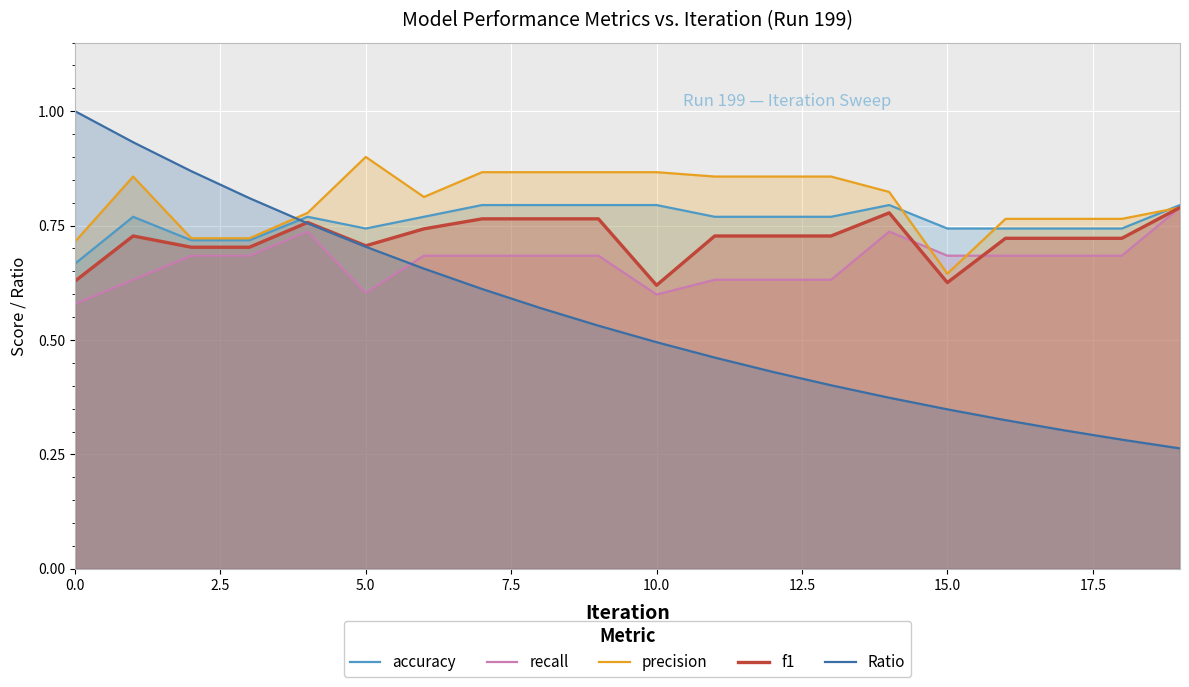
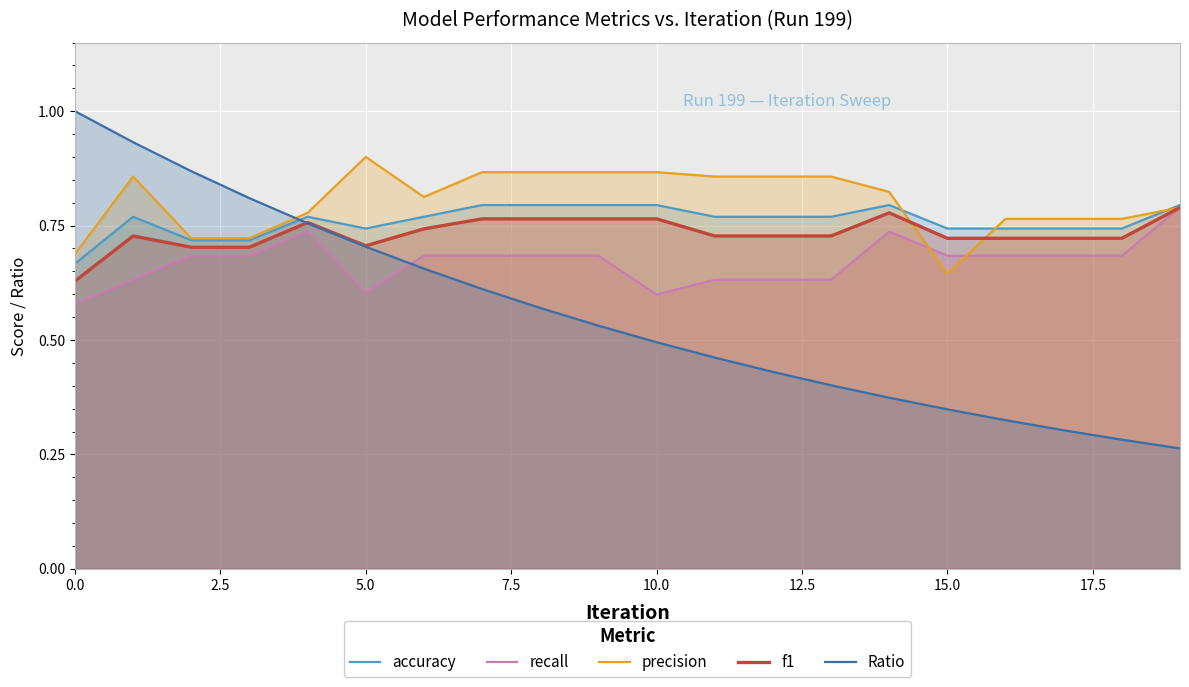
precision, 0.0: 0.71 -> 0.69
f1, 10.0: 0.62 -> 0.76
f1, 15.0: 0.63 -> 0.72
